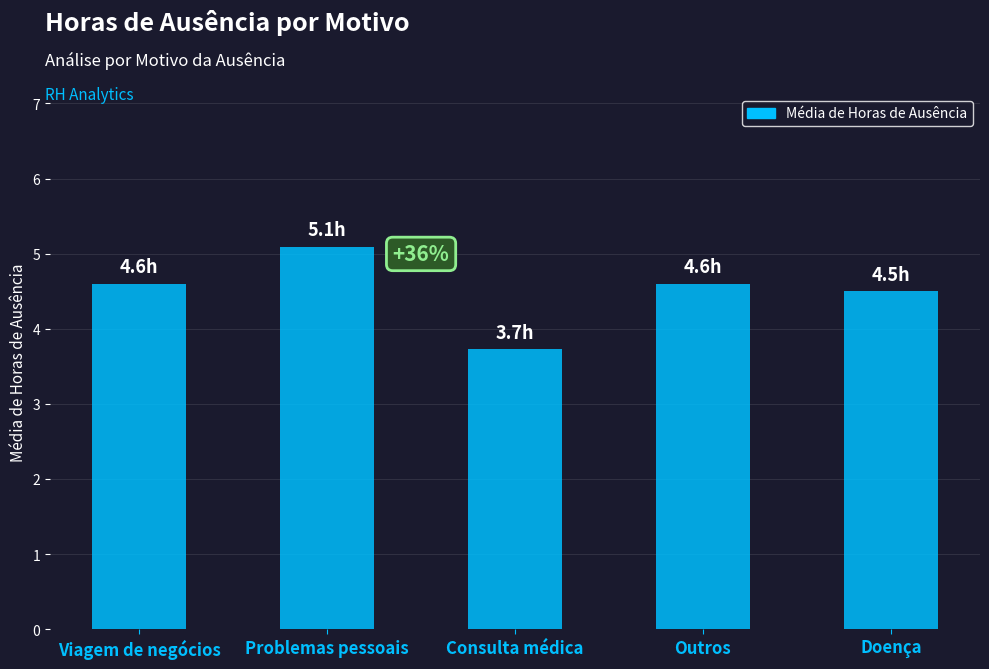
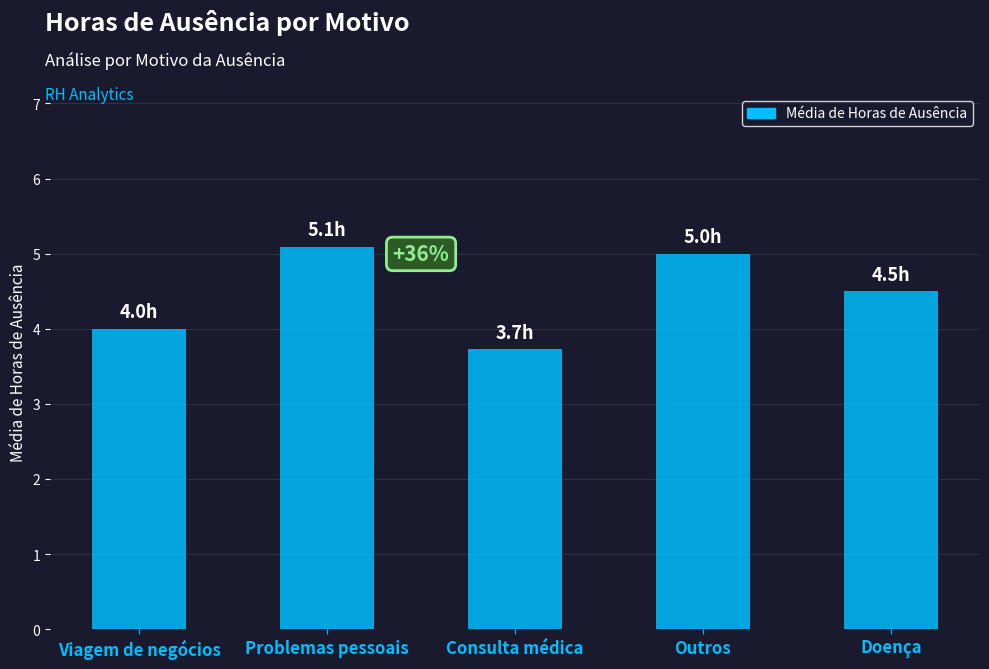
Viagem de negócios: 4.6h -> 4.0h
Outros: 4.6h -> 5.0h
